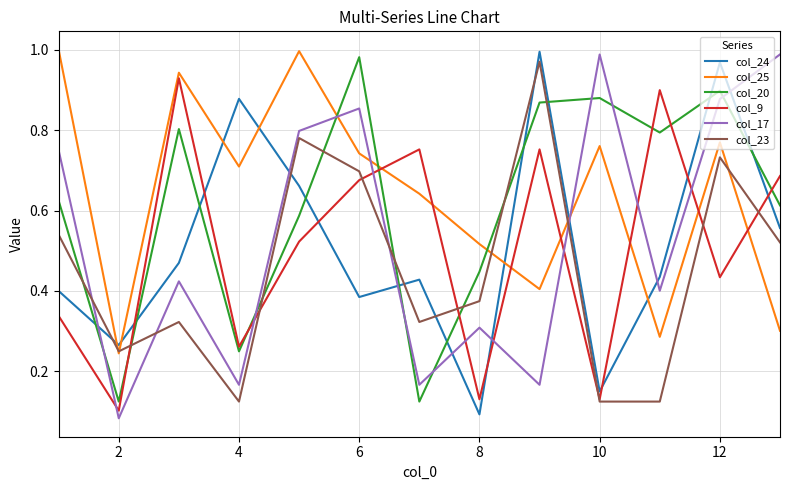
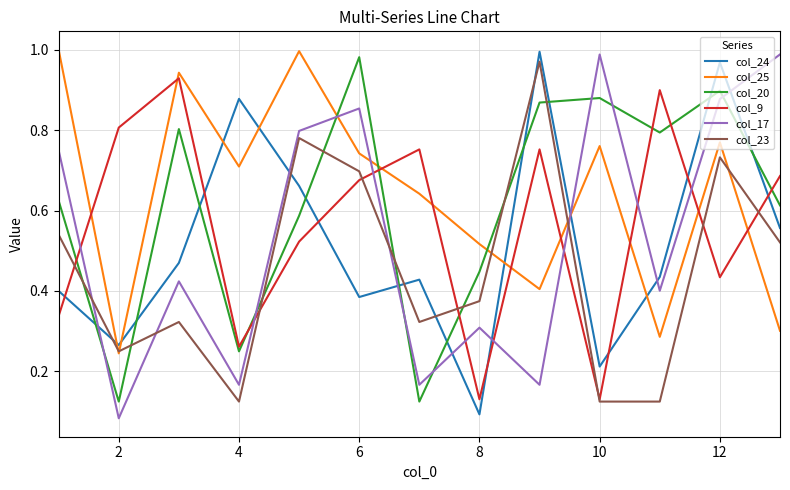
col_9, 2: 0.10 -> 0.81
col_24, 10: 0.15 -> 0.21
